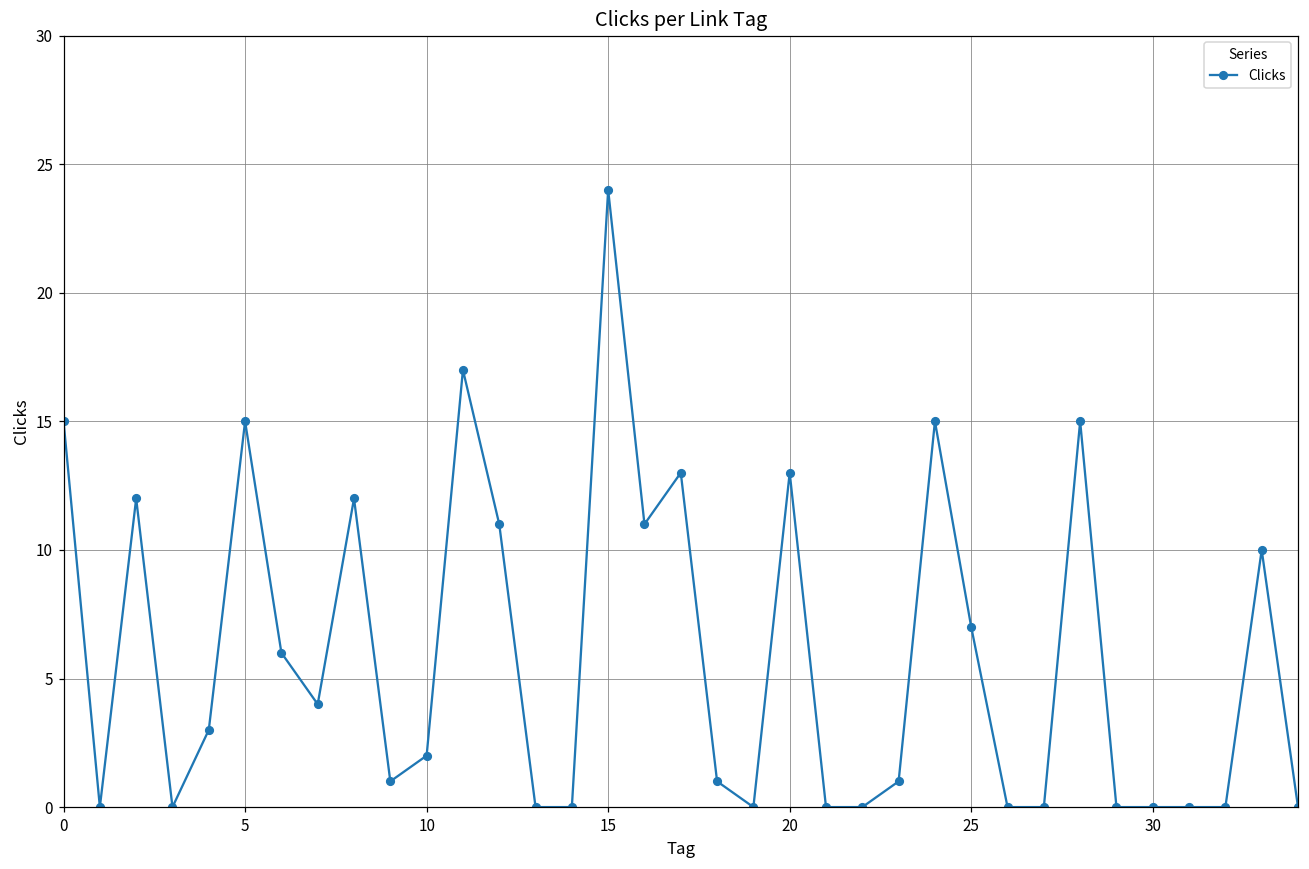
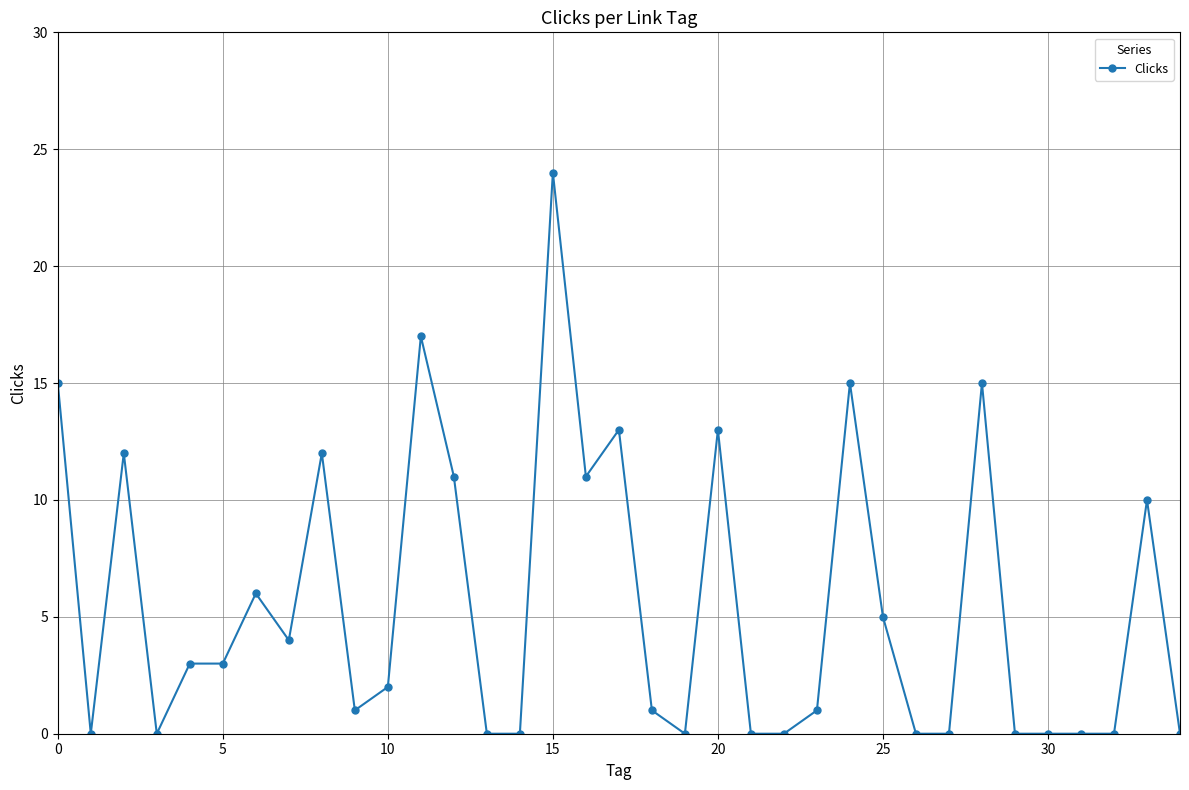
5: 15 -> 3
25: 7 -> 5
